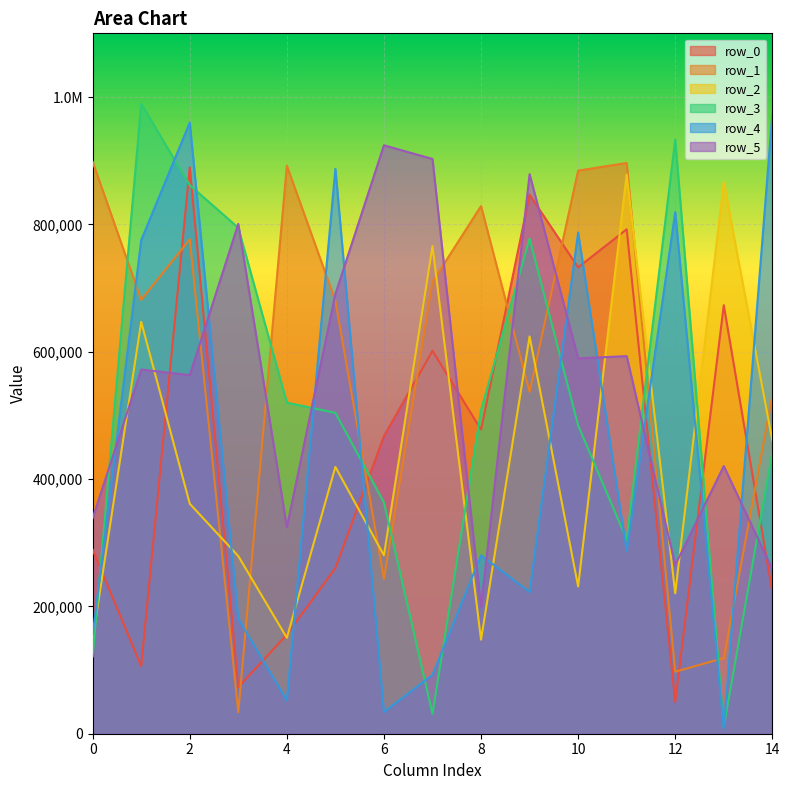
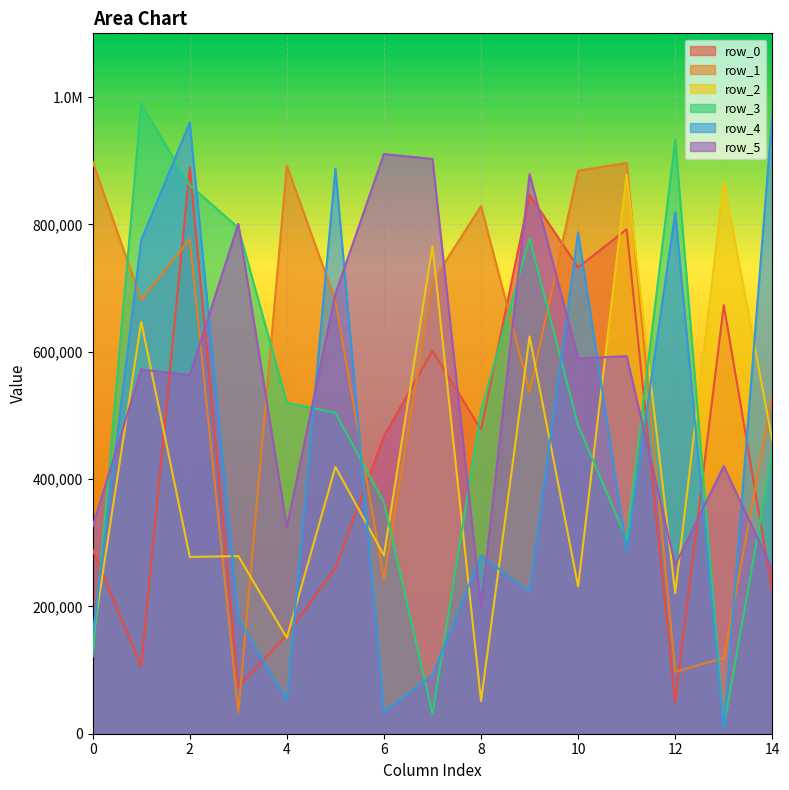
row_5, 0: 340,000 -> 330,000
row_2, 2: 360,000 -> 280,000
row_5, 6: 920,000 -> 910,000
row_2, 8: 150,000 -> 50,000
